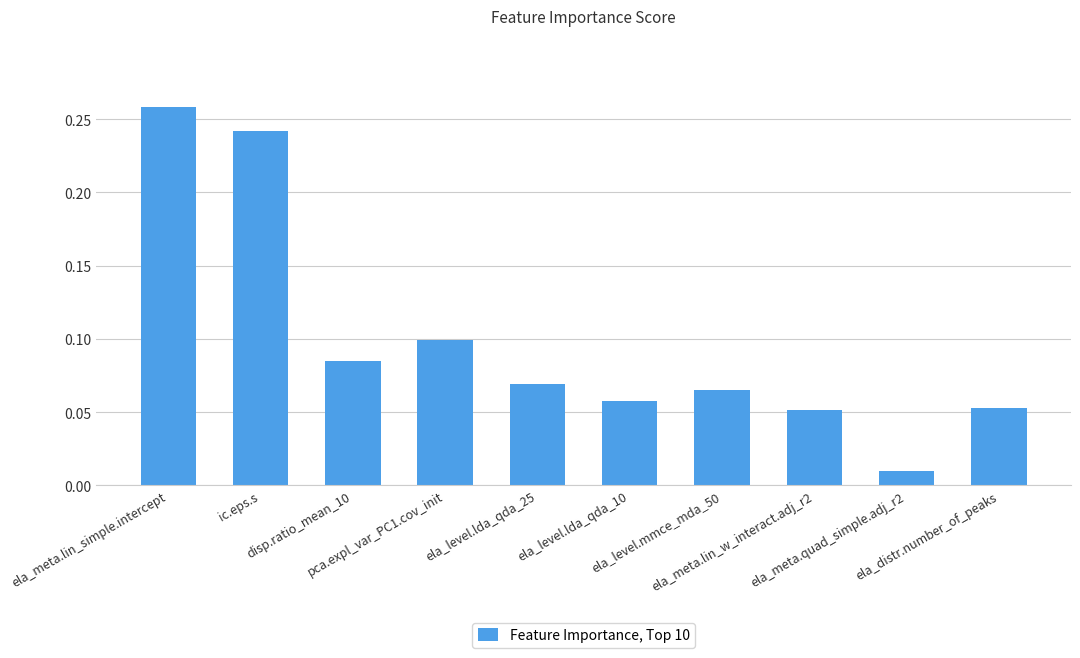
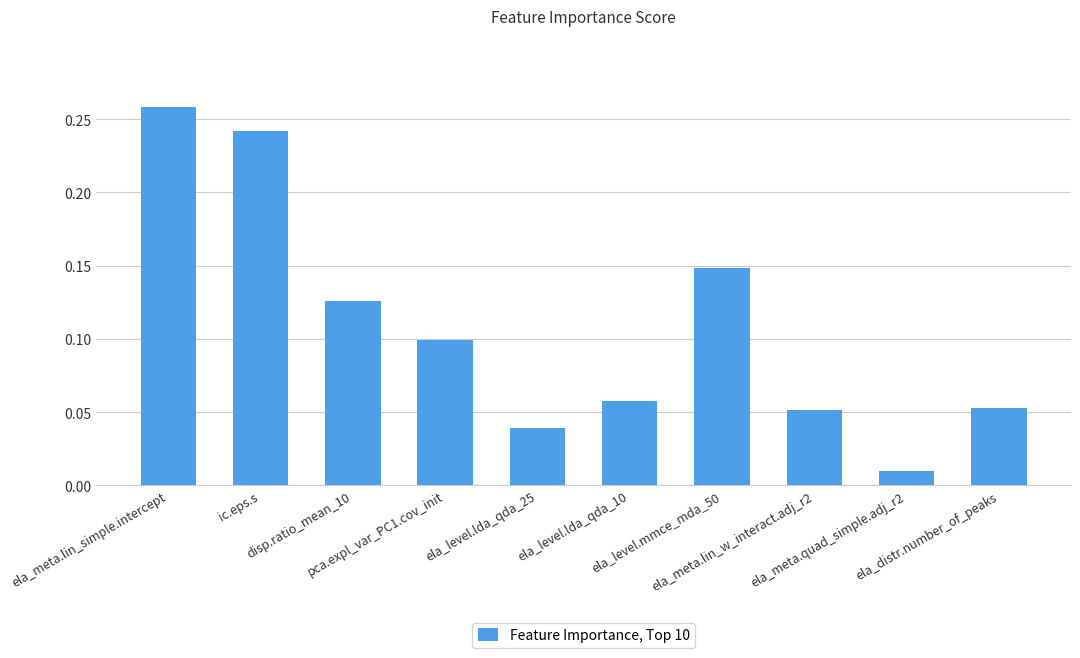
disp.ratio_mean_10: 0.085 -> 0.126
ela_level.lda_qda_25: 0.070 -> 0.039
ela_level.mmce_mda_50: 0.065 -> 0.149
